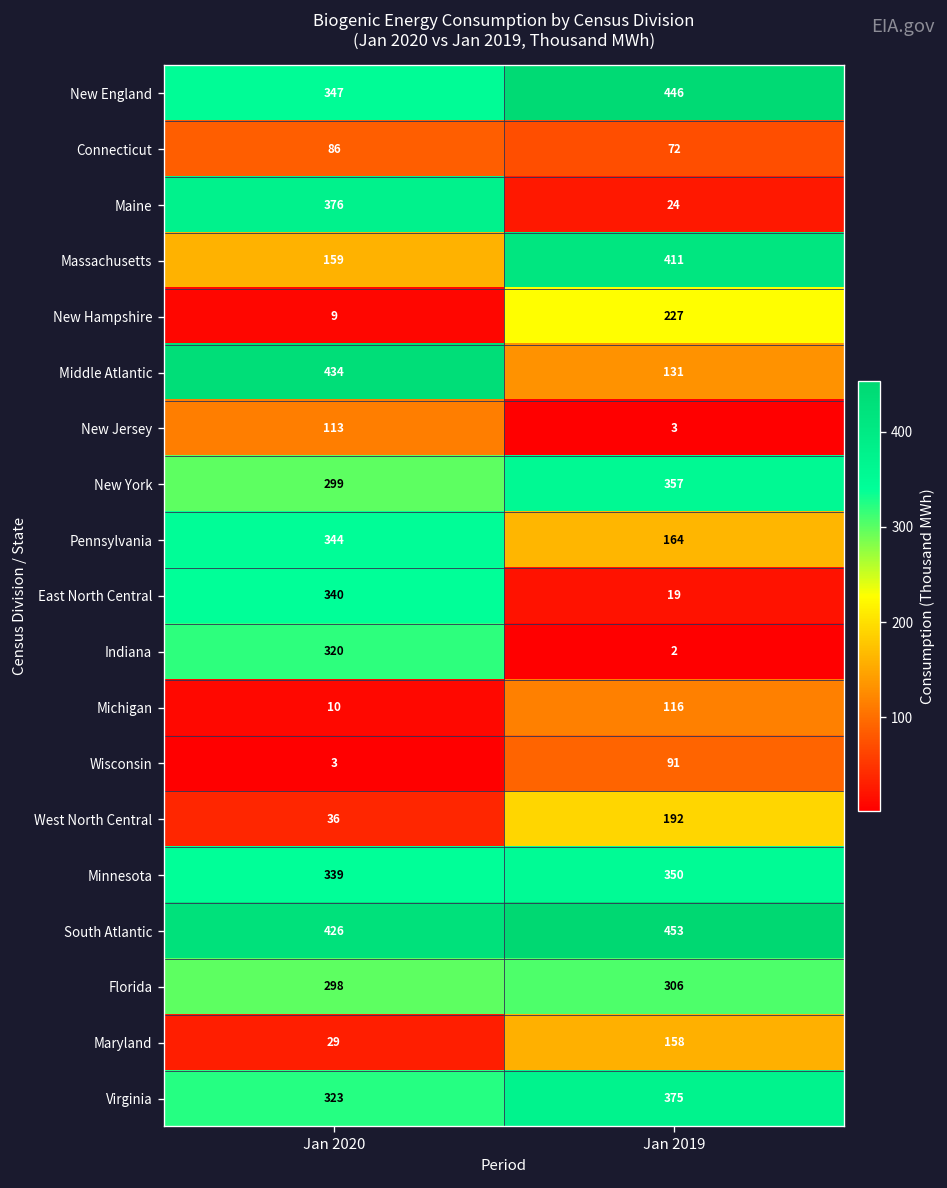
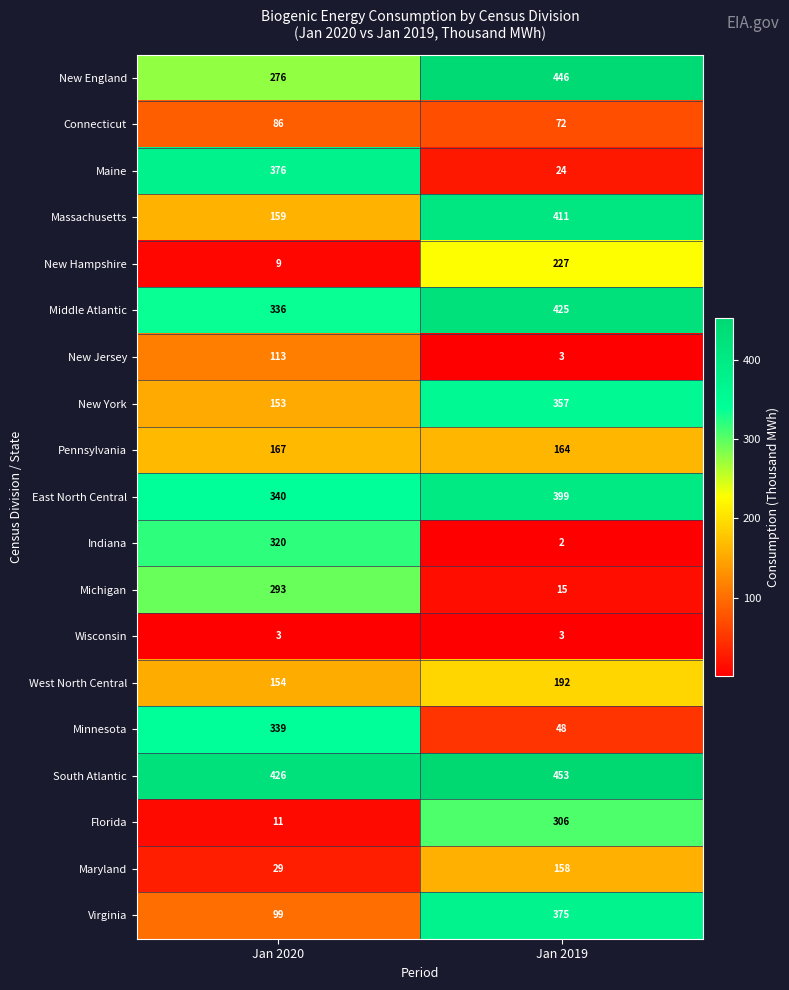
New England, Jan 2020: 347 -> 276
Middle Atlantic, Jan 2020: 434 -> 336
Middle Atlantic, Jan 2019: 131 -> 425
New York, Jan 2020: 299 -> 153
Pennsylvania, Jan 2020: 344 -> 167
East North Central, Jan 2019: 19 -> 399
Michigan, Jan 2020: 10 -> 293
Michigan, Jan 2019: 116 -> 15
Wisconsin, Jan 2019: 91 -> 3
West North Central, Jan 2020: 36 -> 154
Minnesota, Jan 2019: 350 -> 48
Florida, Jan 2020: 298 -> 11
Virginia, Jan 2020: 323 -> 99
